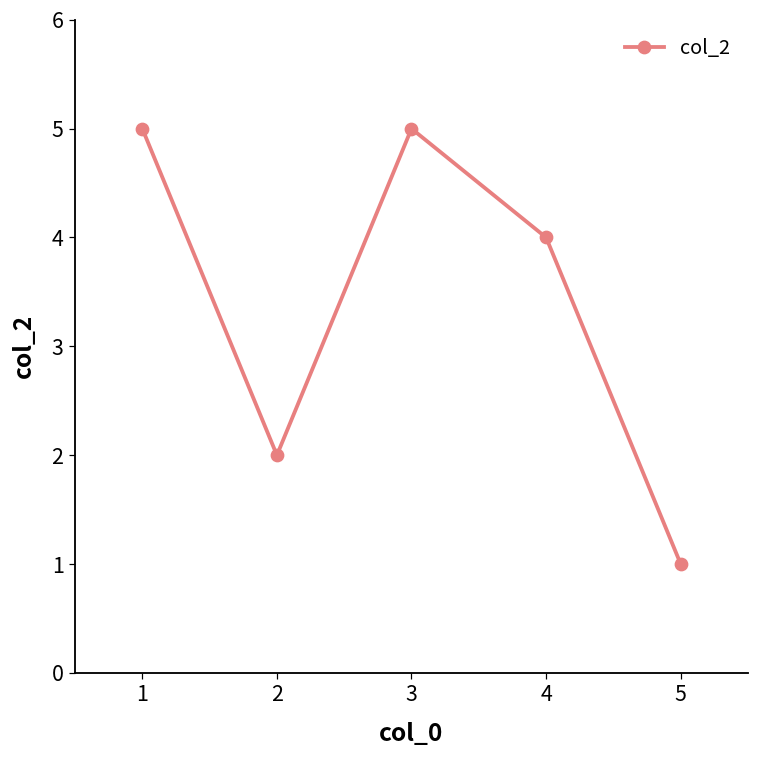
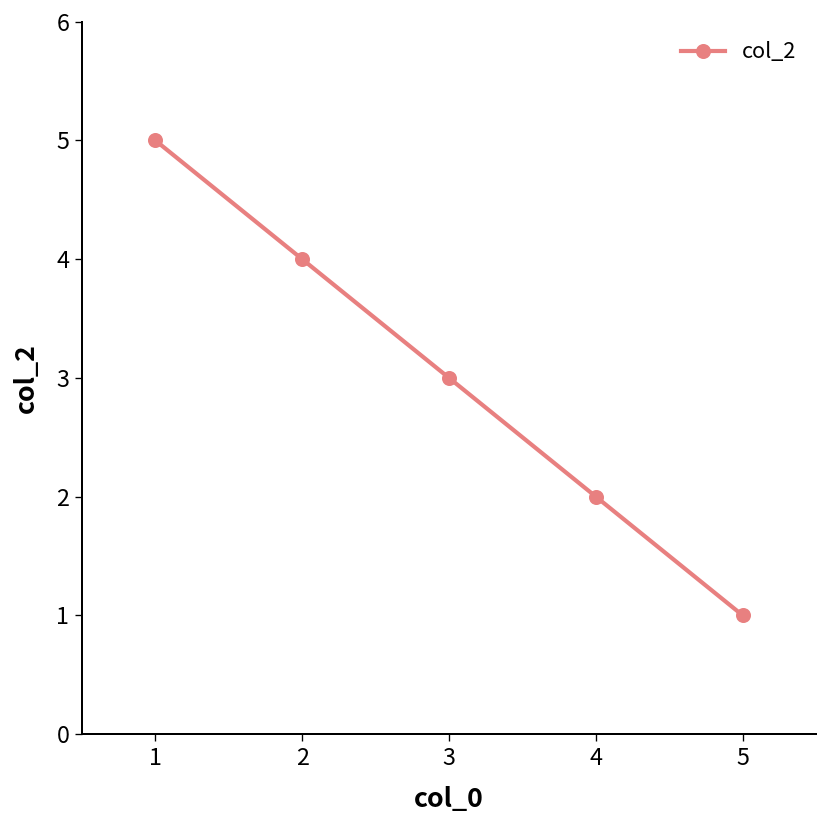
2: 2 -> 4
3: 5 -> 3
4: 4 -> 2
